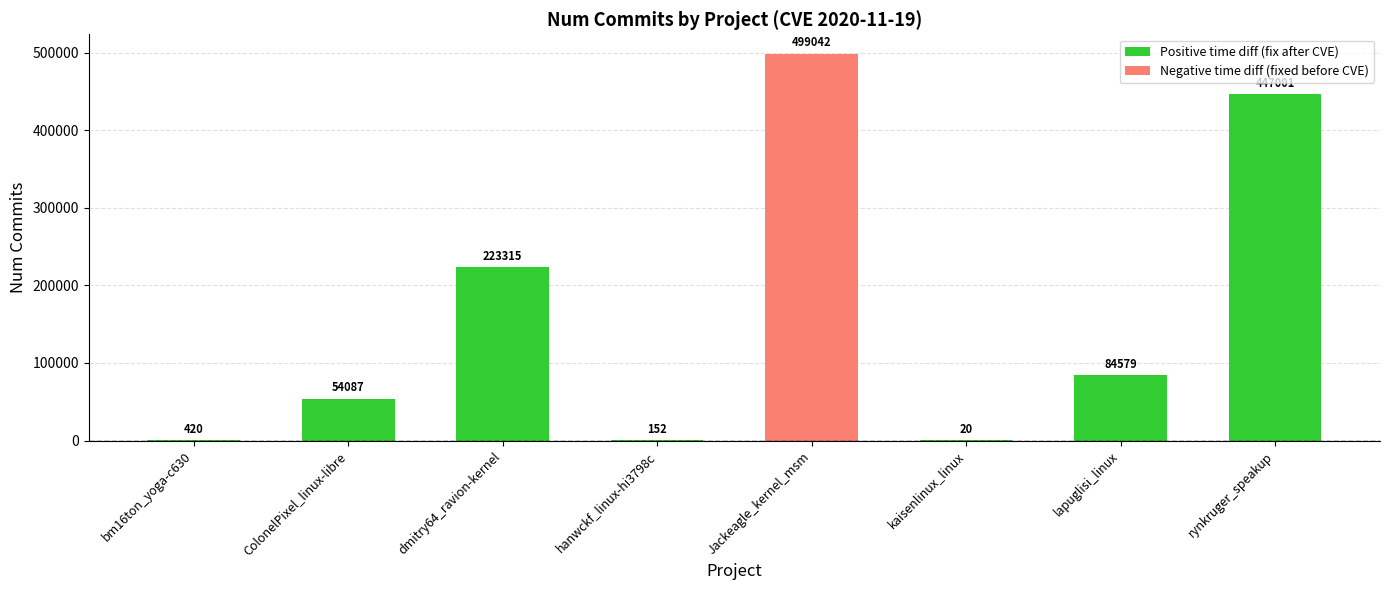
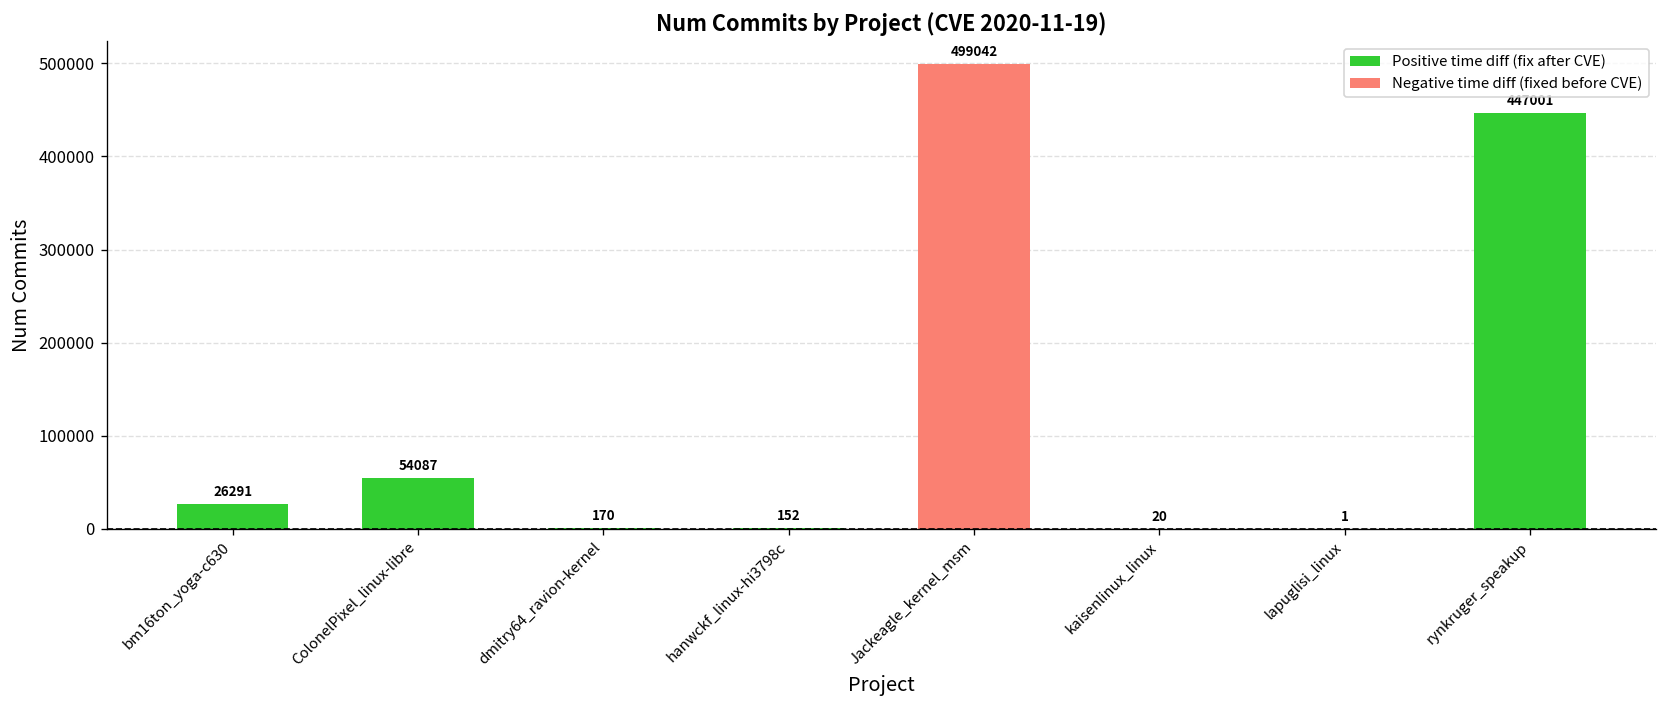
bm16ton_yoga-c630: 420 -> 26291
dmitry64_ravion-kernel: 223315 -> 170
lapuglisi_linux: 84579 -> 1
